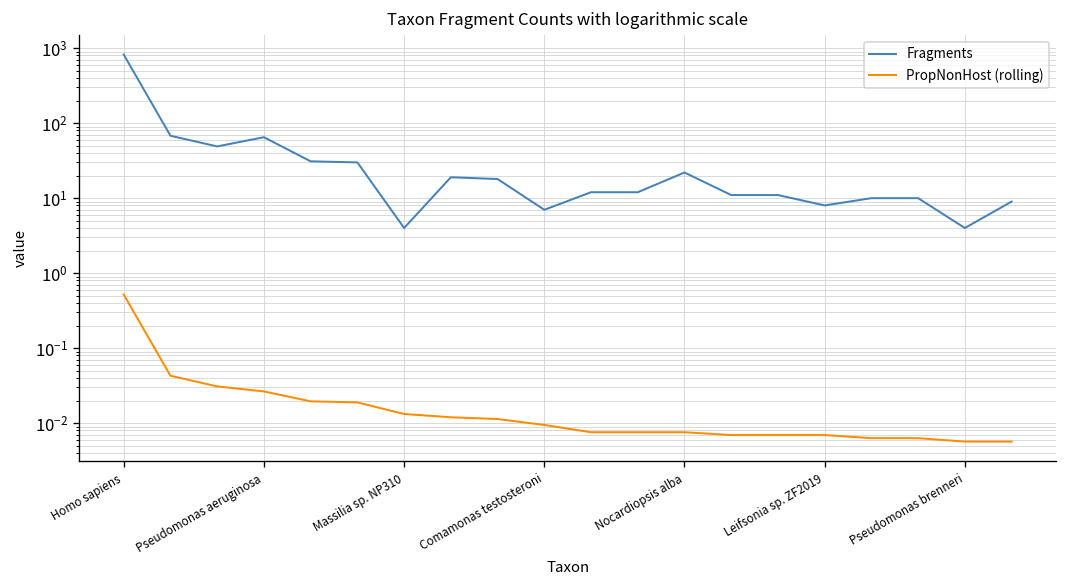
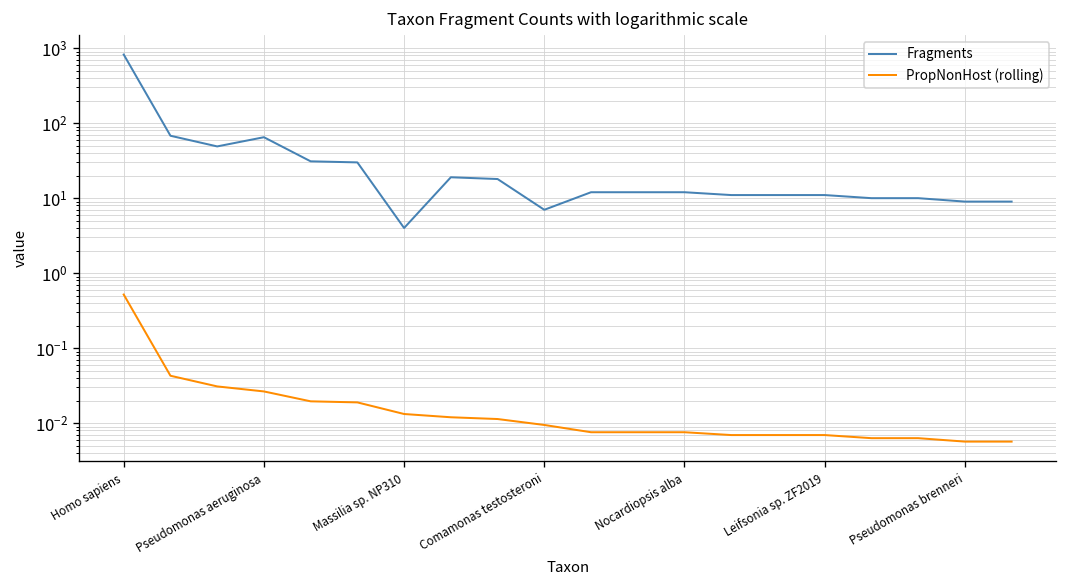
Fragments, Nocardiopsis alba: 22 -> 12
Fragments, Leifsonia sp. ZF2019: 8 -> 11
Fragments, Pseudomonas brenneri: 4 -> 9
